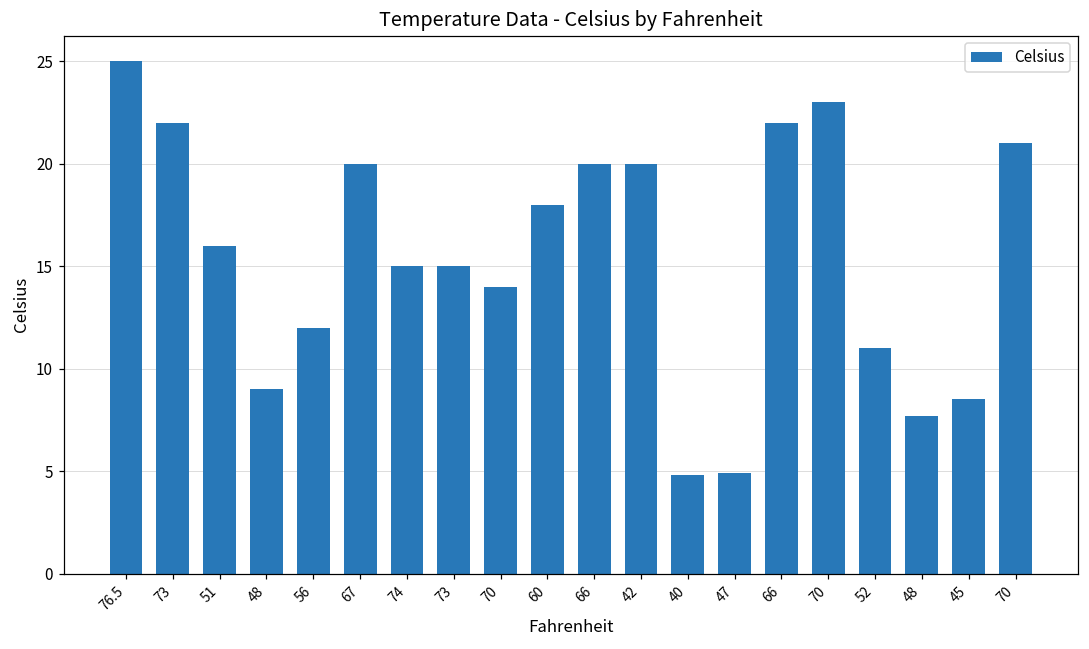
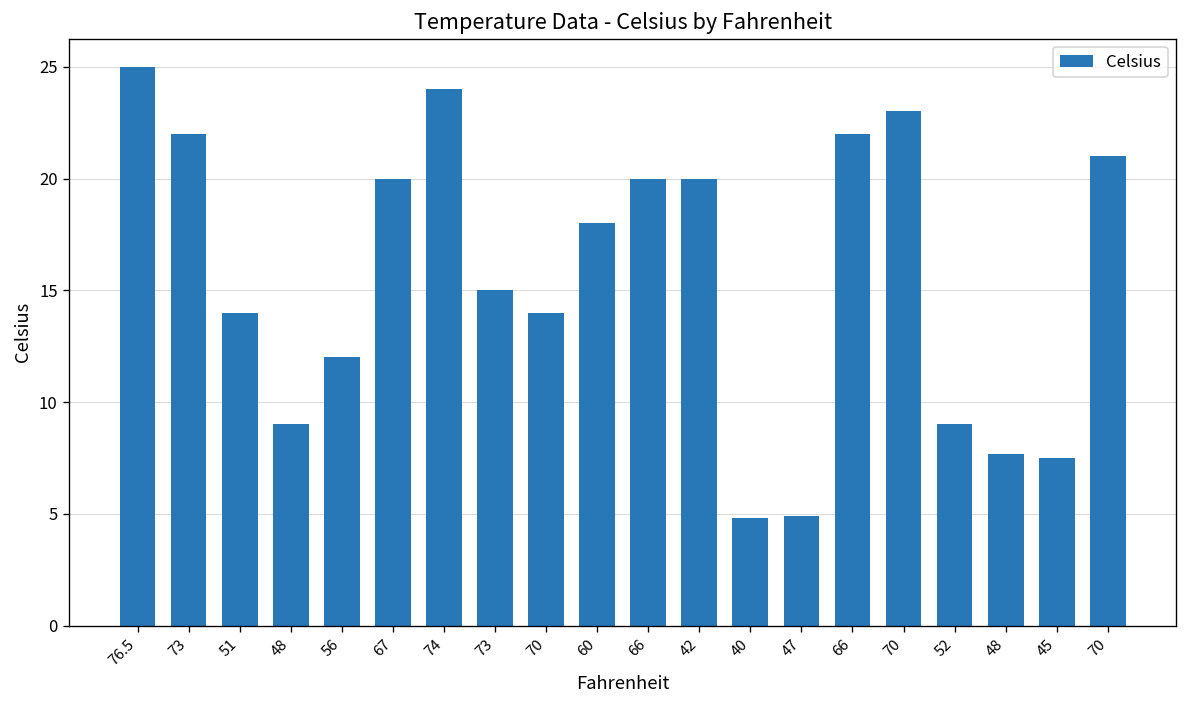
51: 16 -> 14
74: 15 -> 24
52: 11 -> 9
45: 8.5 -> 7.5
